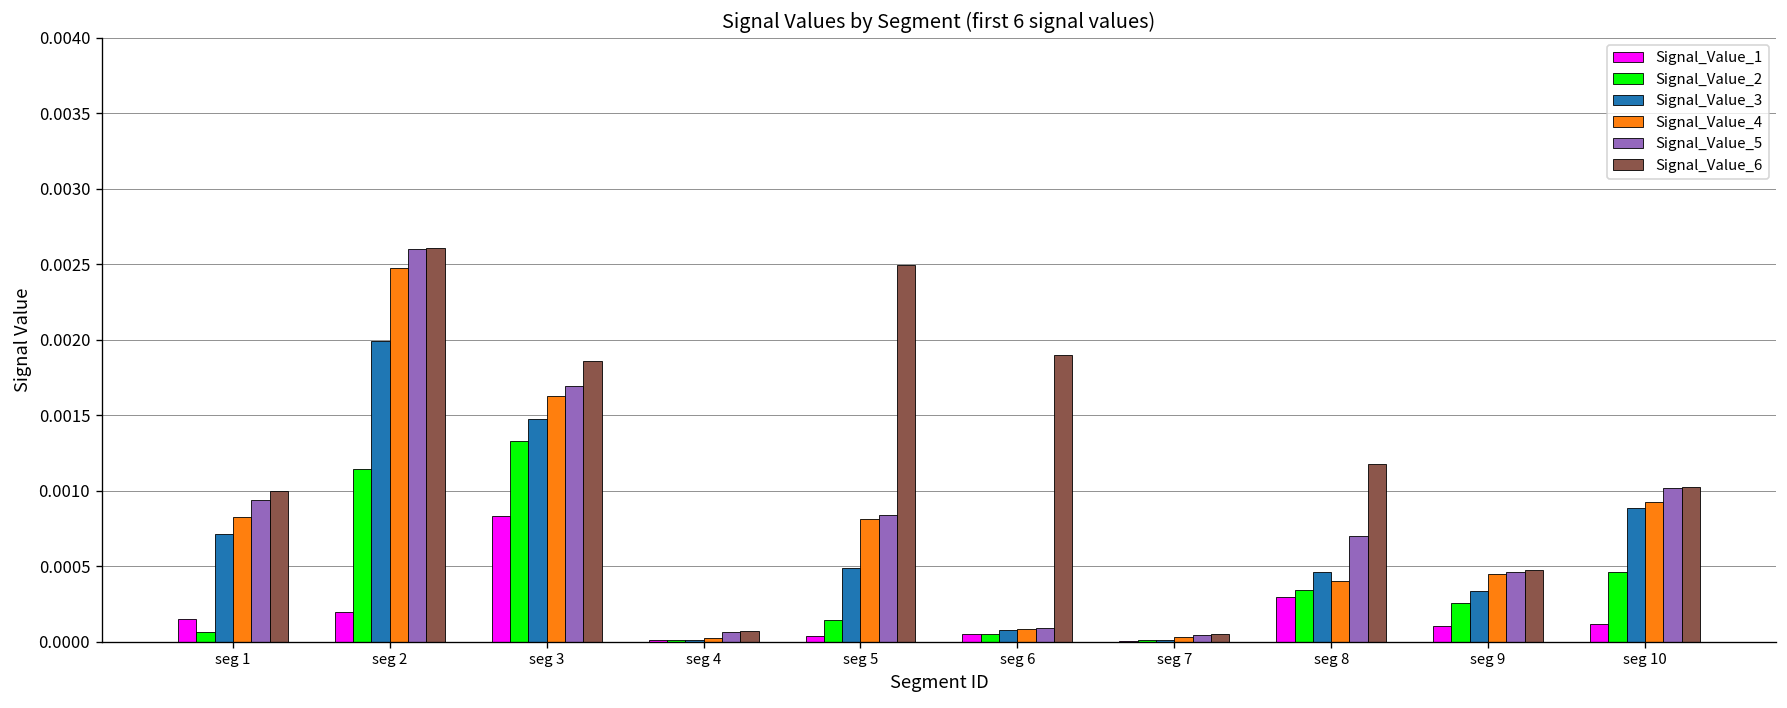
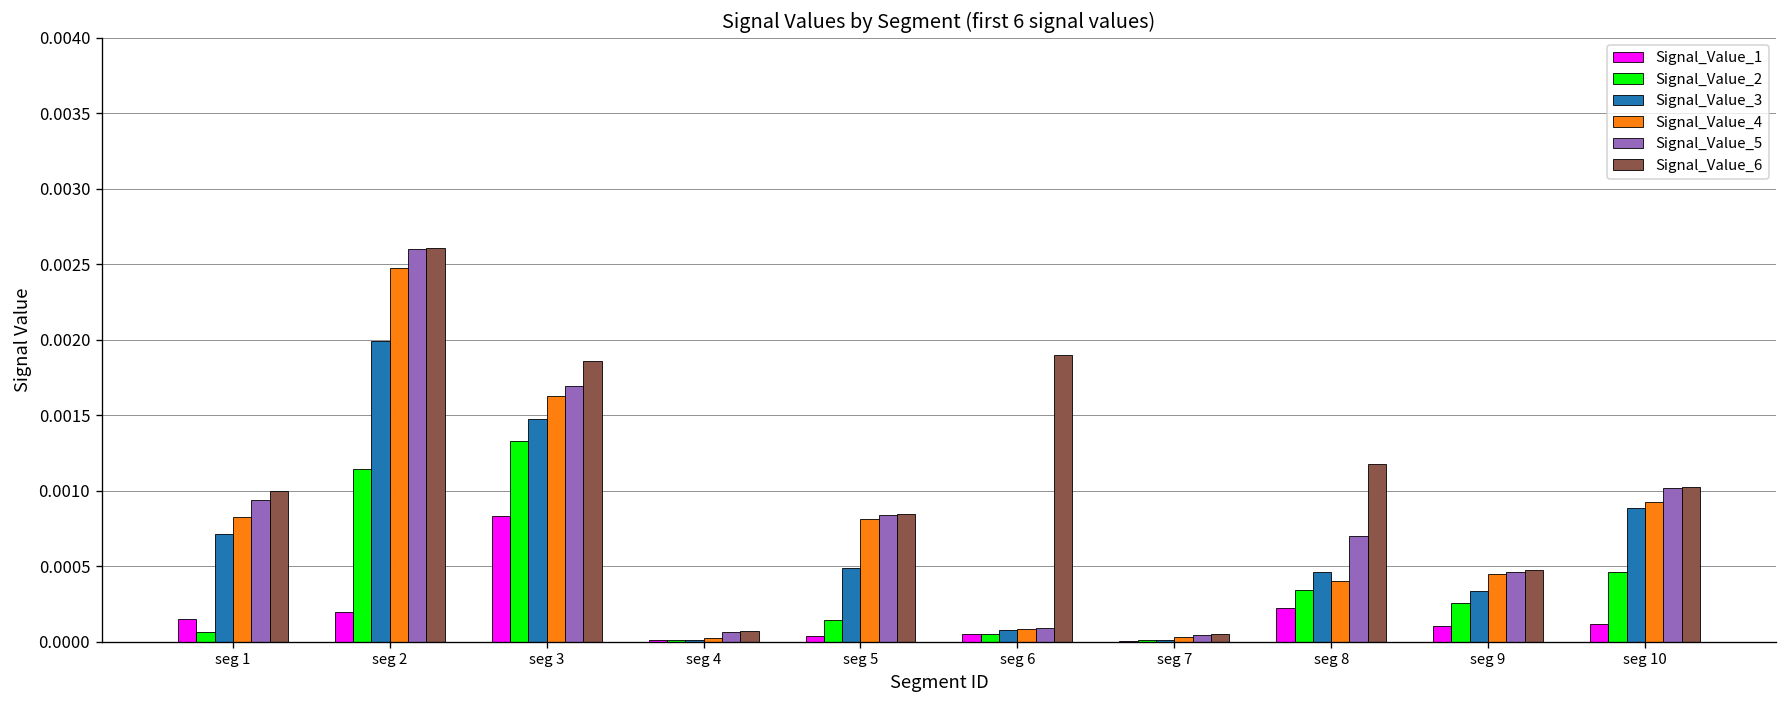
Signal_Value_6, seg 5: 0.00250 -> 0.00084
Signal_Value_1, seg 8: 0.00029 -> 0.00022
